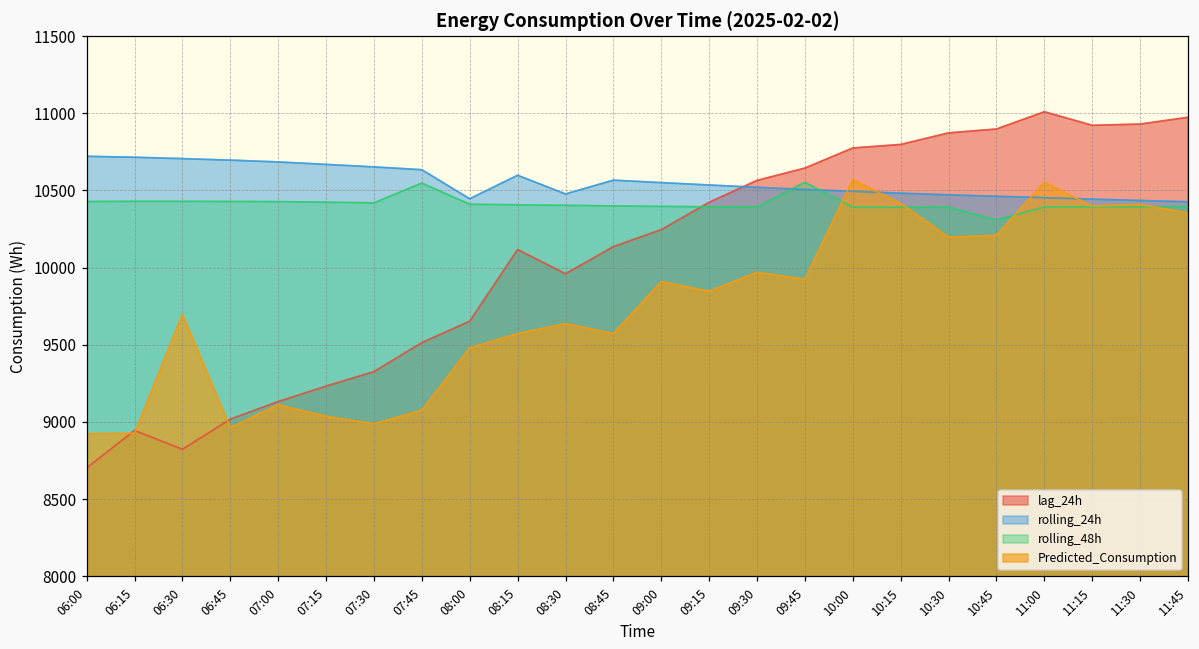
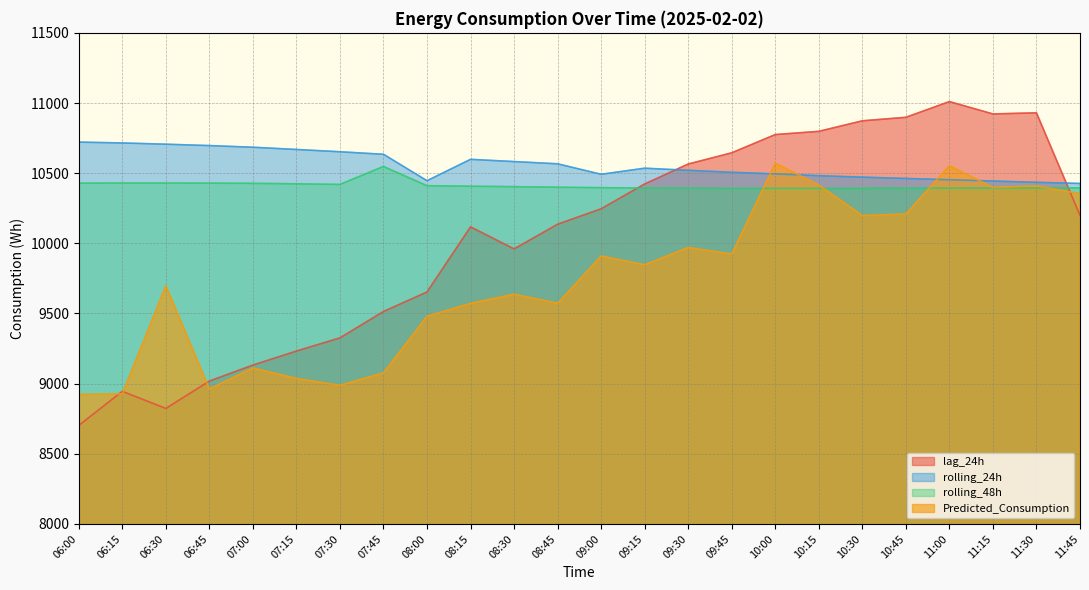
rolling_24h, 08:30: 10480 -> 10580
rolling_24h, 09:00: 10550 -> 10490
rolling_48h, 09:45: 10550 -> 10390
rolling_48h, 10:45: 10310 -> 10390
lag_24h, 11:45: 10970 -> 10200
